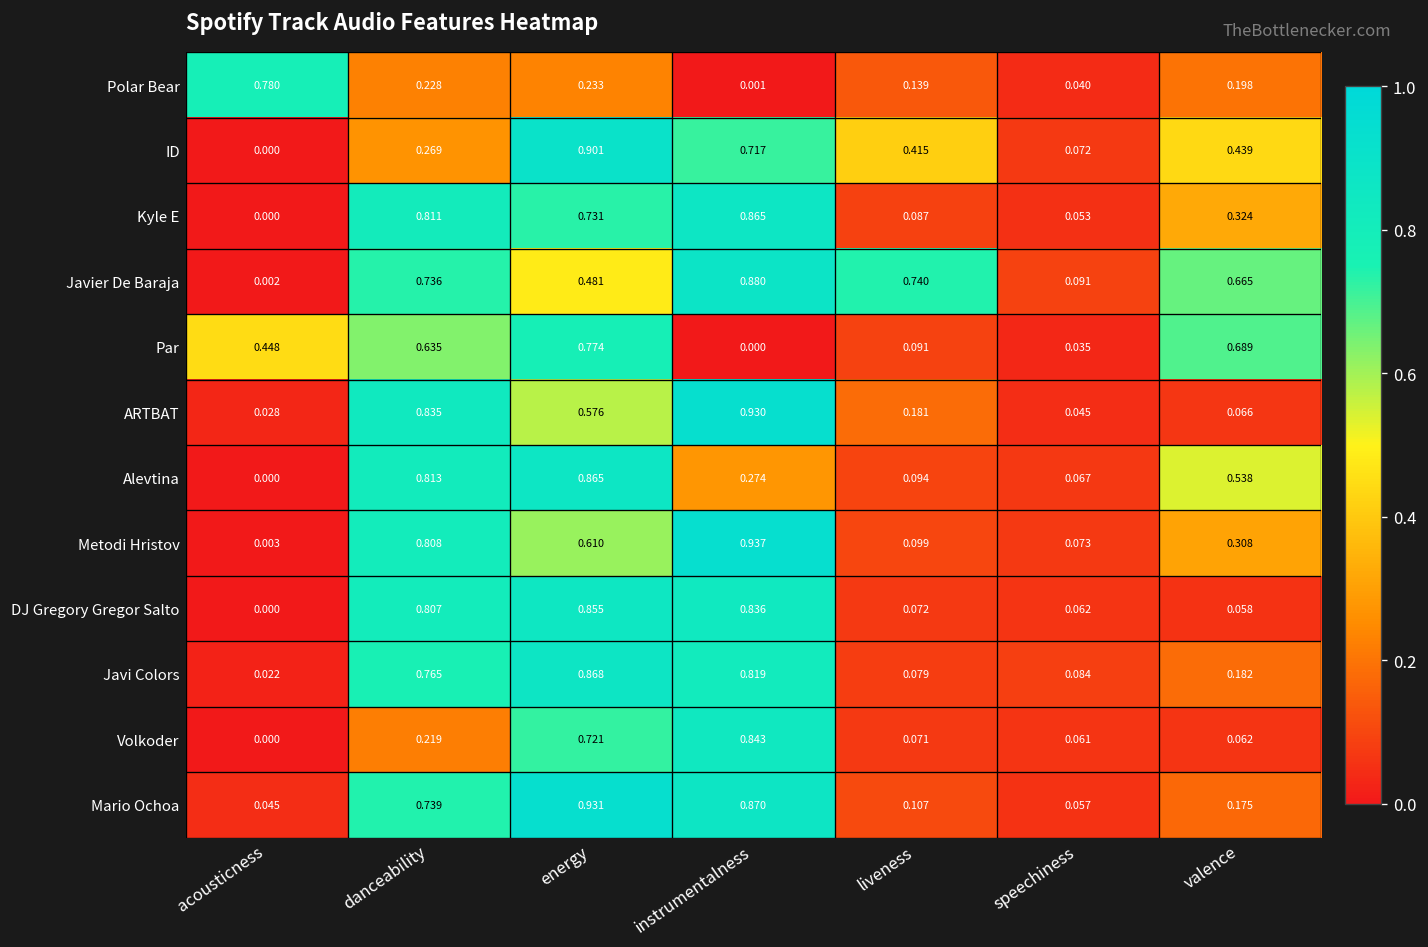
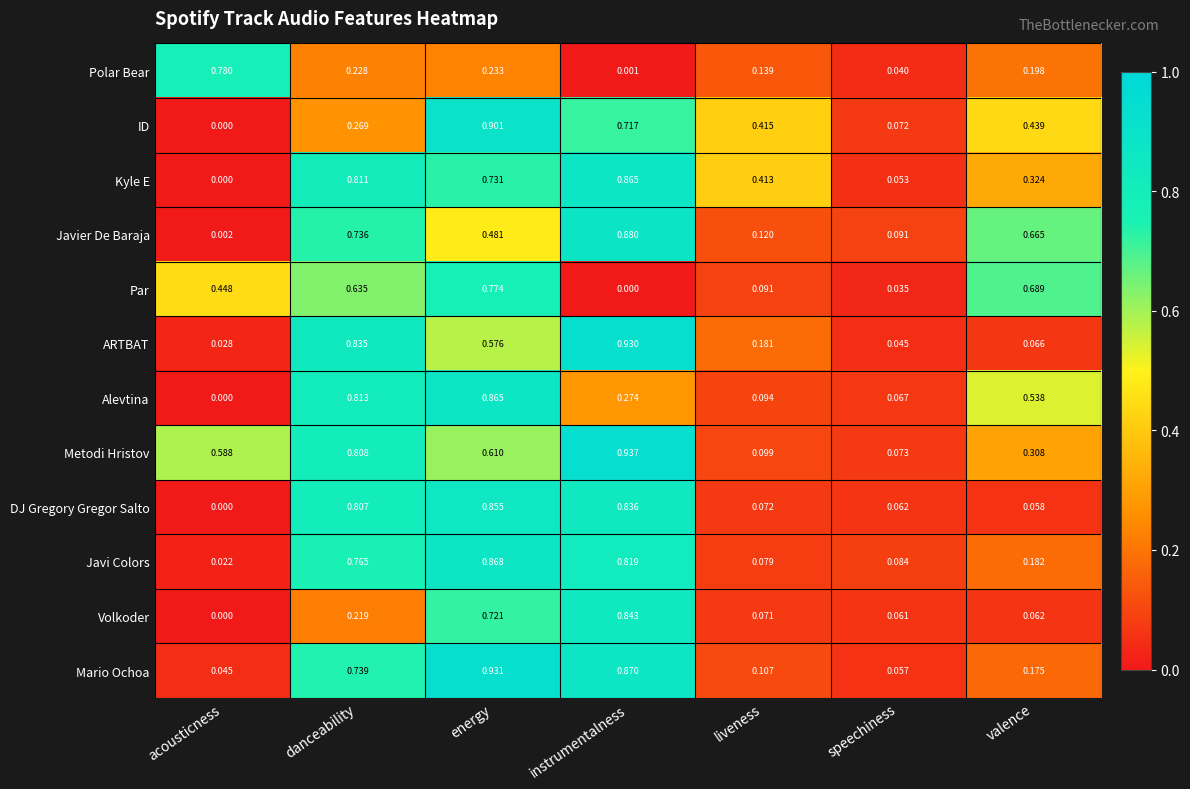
Kyle E, liveness: 0.087 -> 0.413
Javier De Baraja, liveness: 0.740 -> 0.120
Metodi Hristov, acousticness: 0.003 -> 0.588
